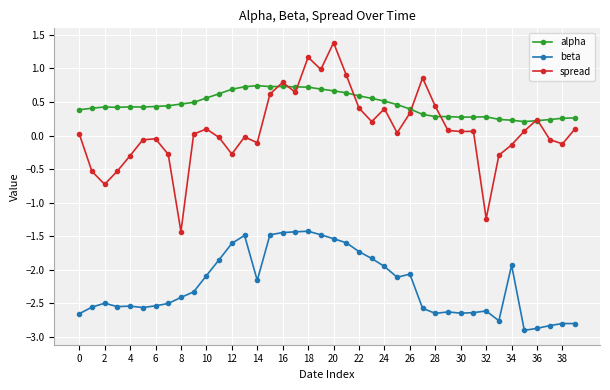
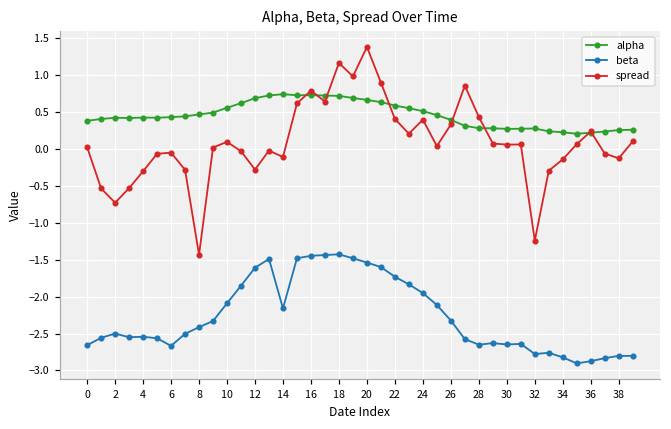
beta, 6: -2.5 -> -2.7
beta, 26: -2.1 -> -2.3
beta, 32: -2.6 -> -2.8
beta, 34: -1.9 -> -2.8
